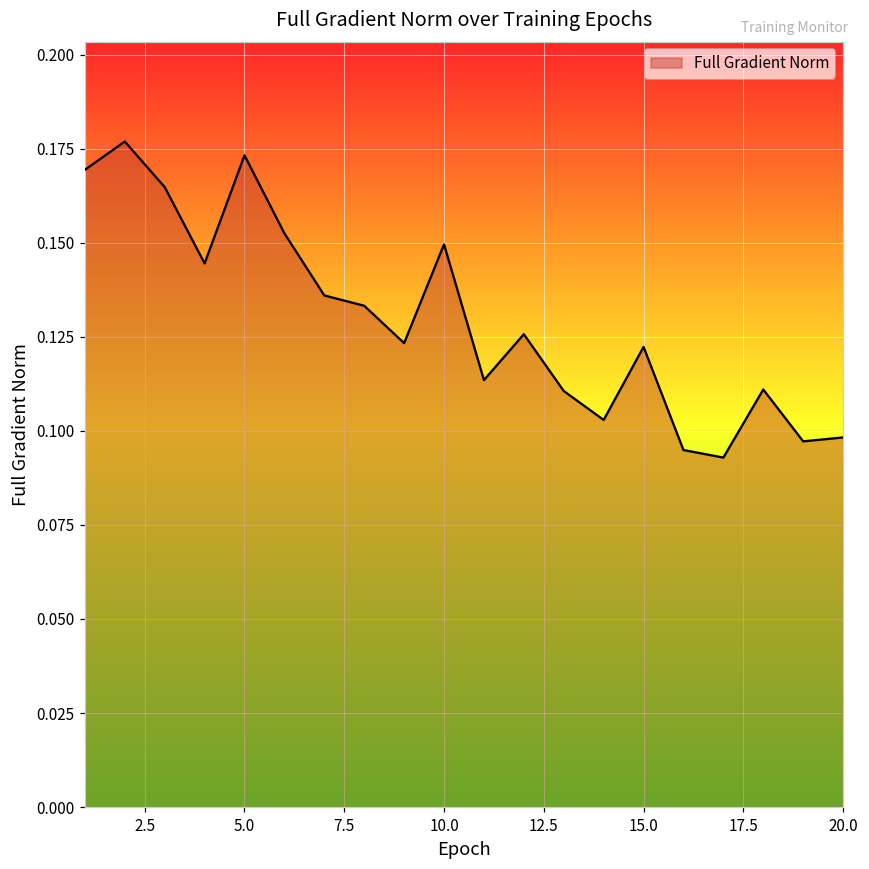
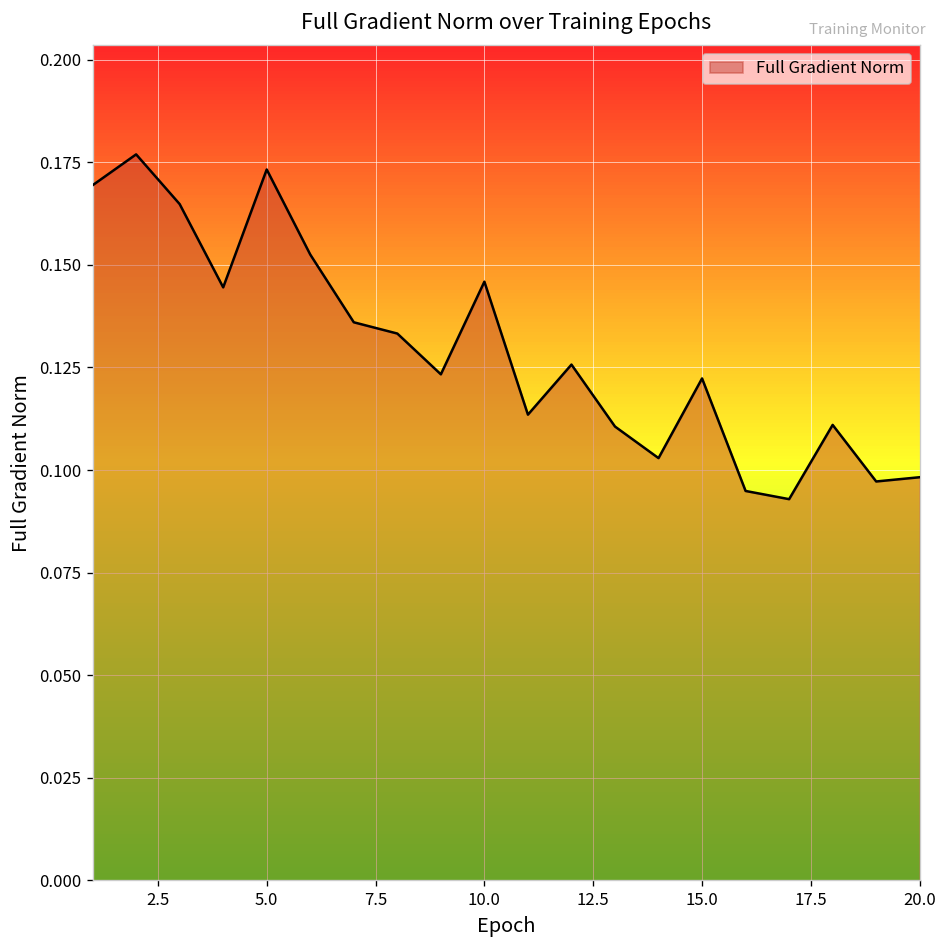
10.0: 0.150 -> 0.146
